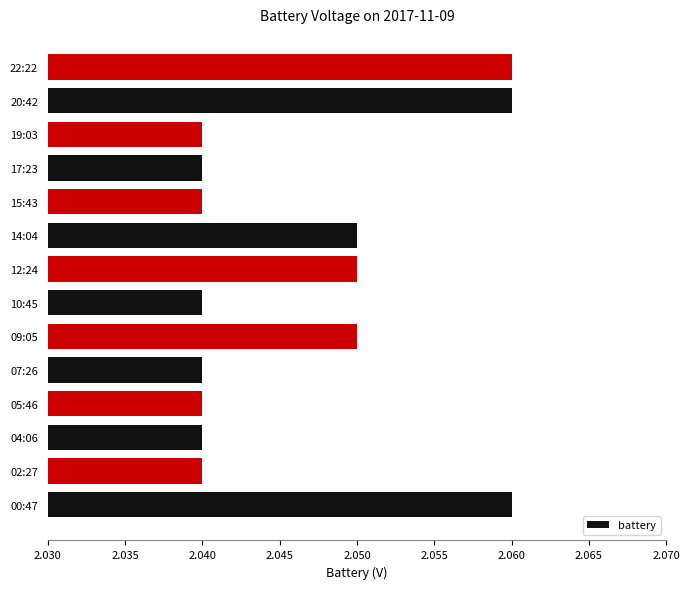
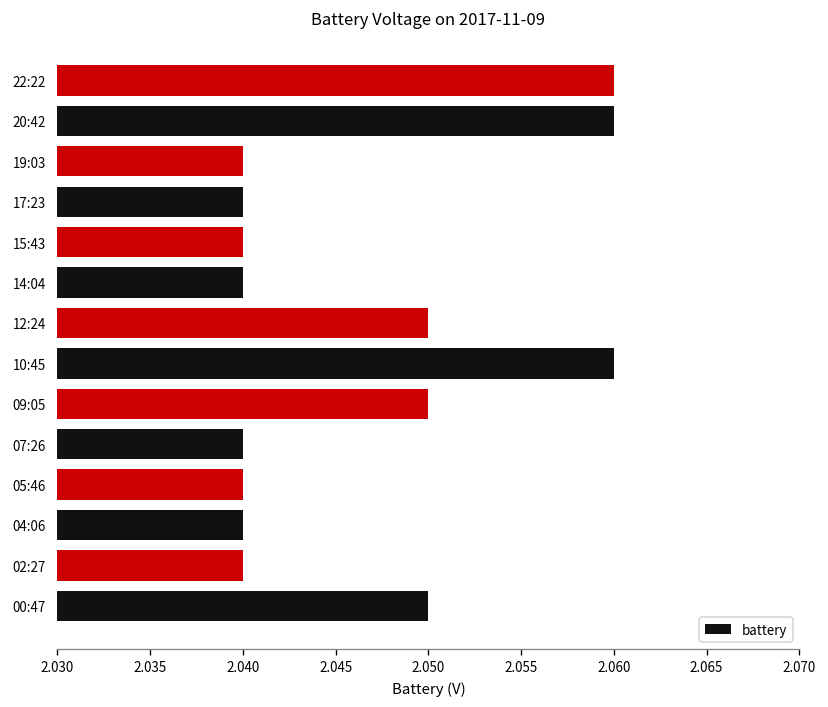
14:04: 2.05 -> 2.04
10:45: 2.04 -> 2.06
00:47: 2.06 -> 2.05
